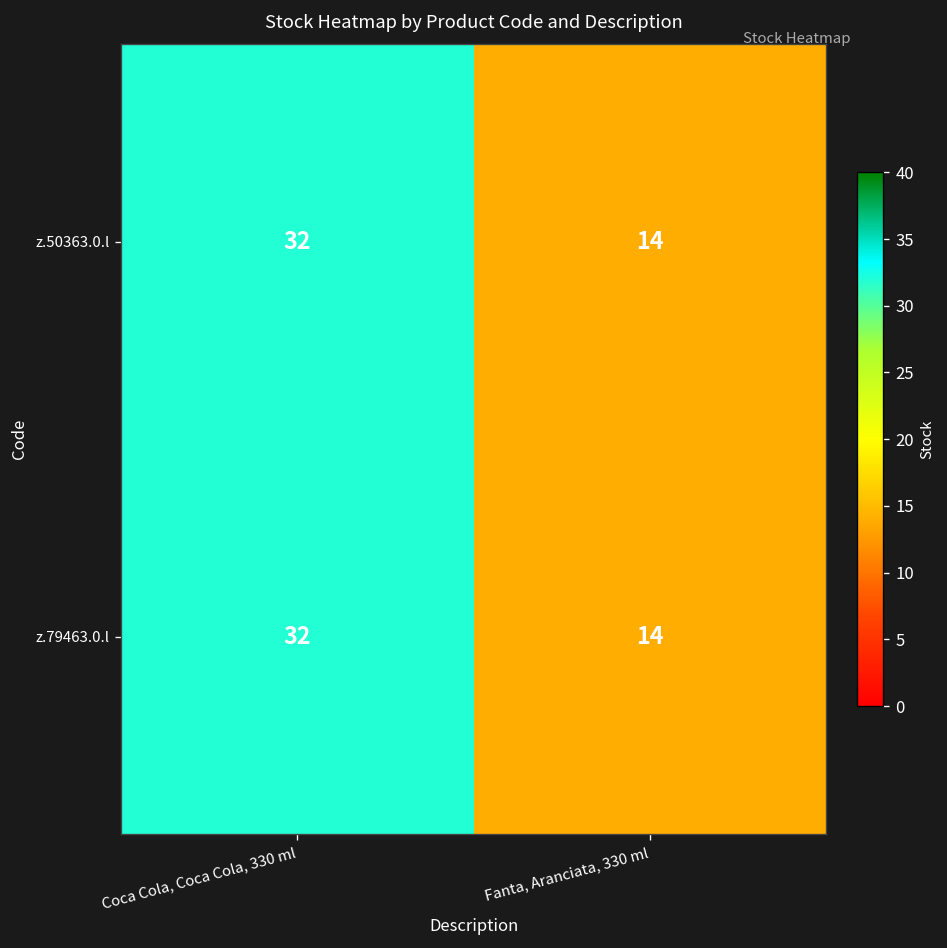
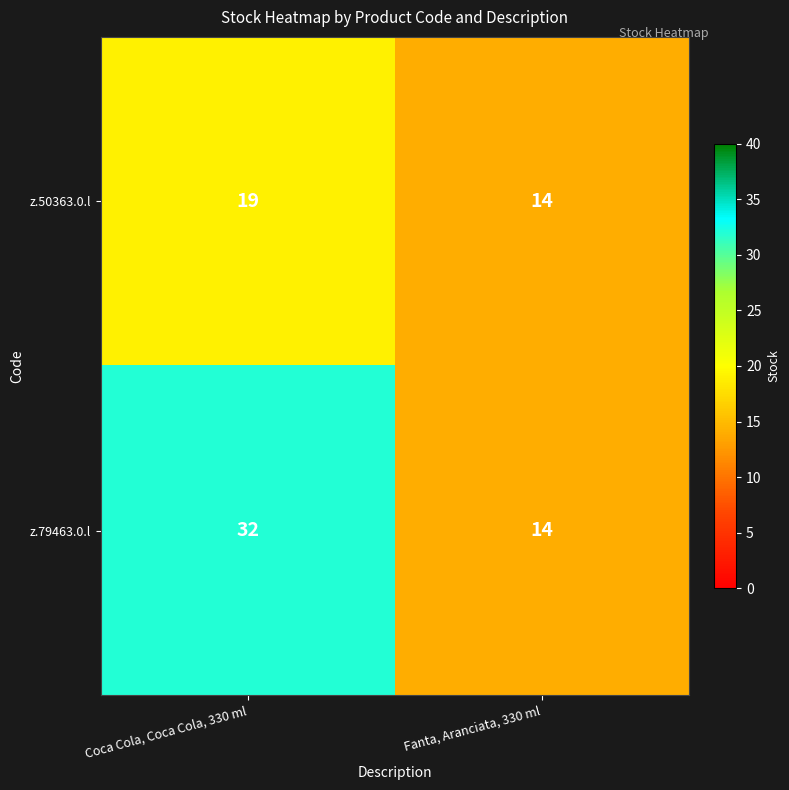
z.50363.0.l, Coca Cola, Coca Cola, 330 ml: 32 -> 19
